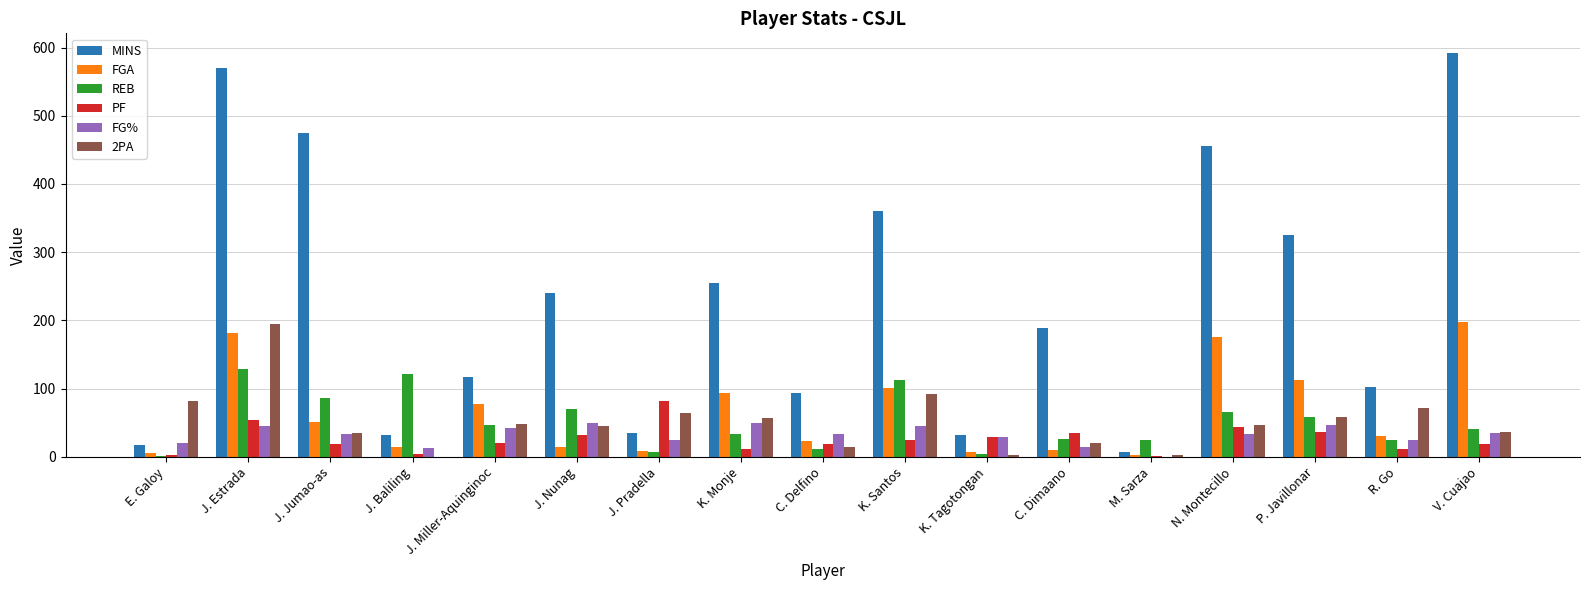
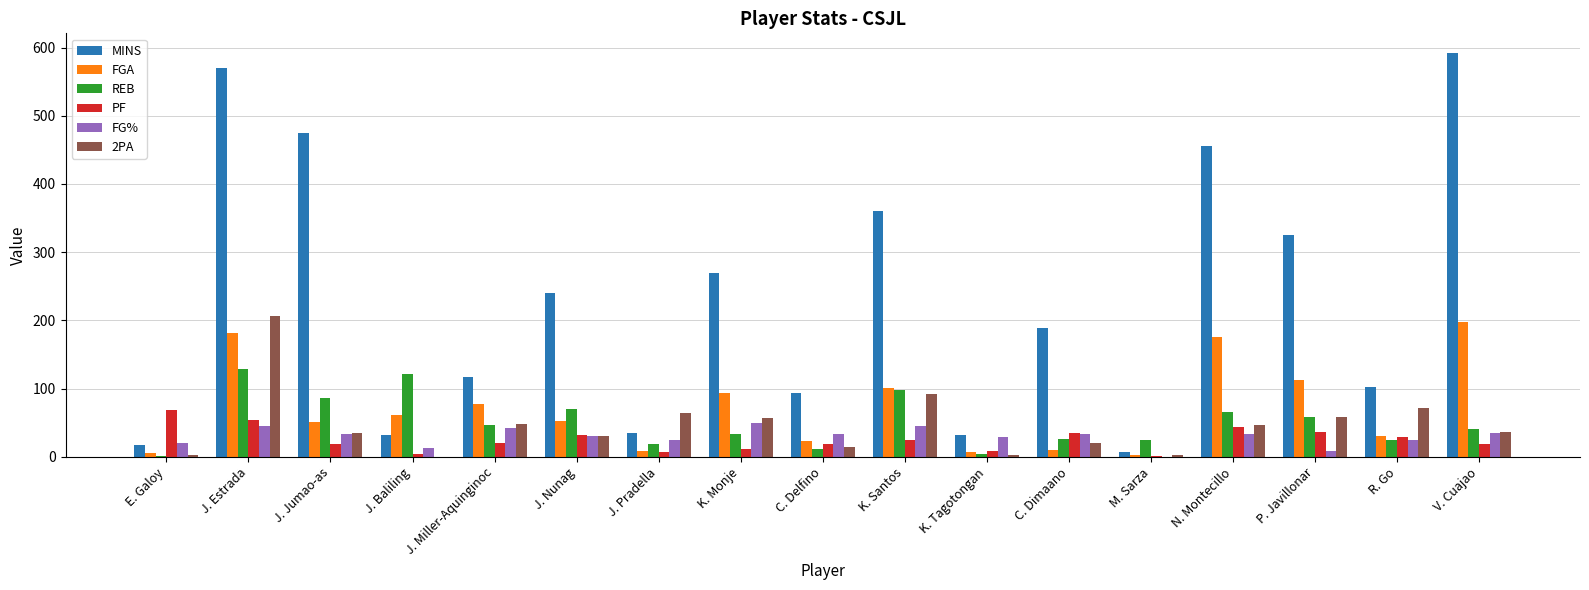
PF, E. Galoy: 0 -> 70
2PA, E. Galoy: 80 -> 0
2PA, J. Estrada: 190 -> 210
FGA, J. Baliling: 20 -> 60
FGA, J. Nunag: 10 -> 50
FG%, J. Nunag: 50 -> 30
2PA, J. Nunag: 50 -> 30
REB, J. Pradella: 10 -> 20
PF, J. Pradella: 80 -> 10
MINS, K. Monje: 250 -> 270
REB, K. Santos: 110 -> 100
PF, K. Tagotongan: 30 -> 10
FG%, C. Dimaano: 10 -> 30
FG%, P. Javillonar: 50 -> 10
PF, R. Go: 10 -> 30
